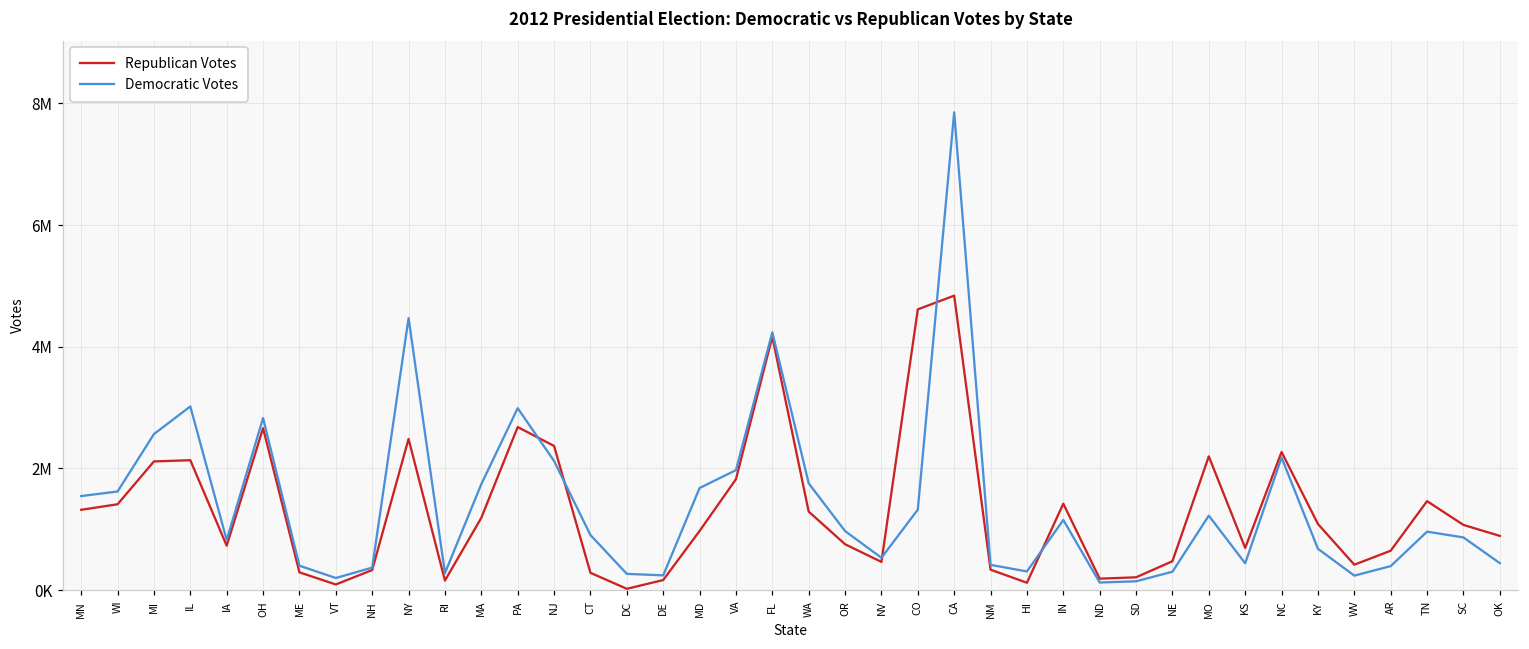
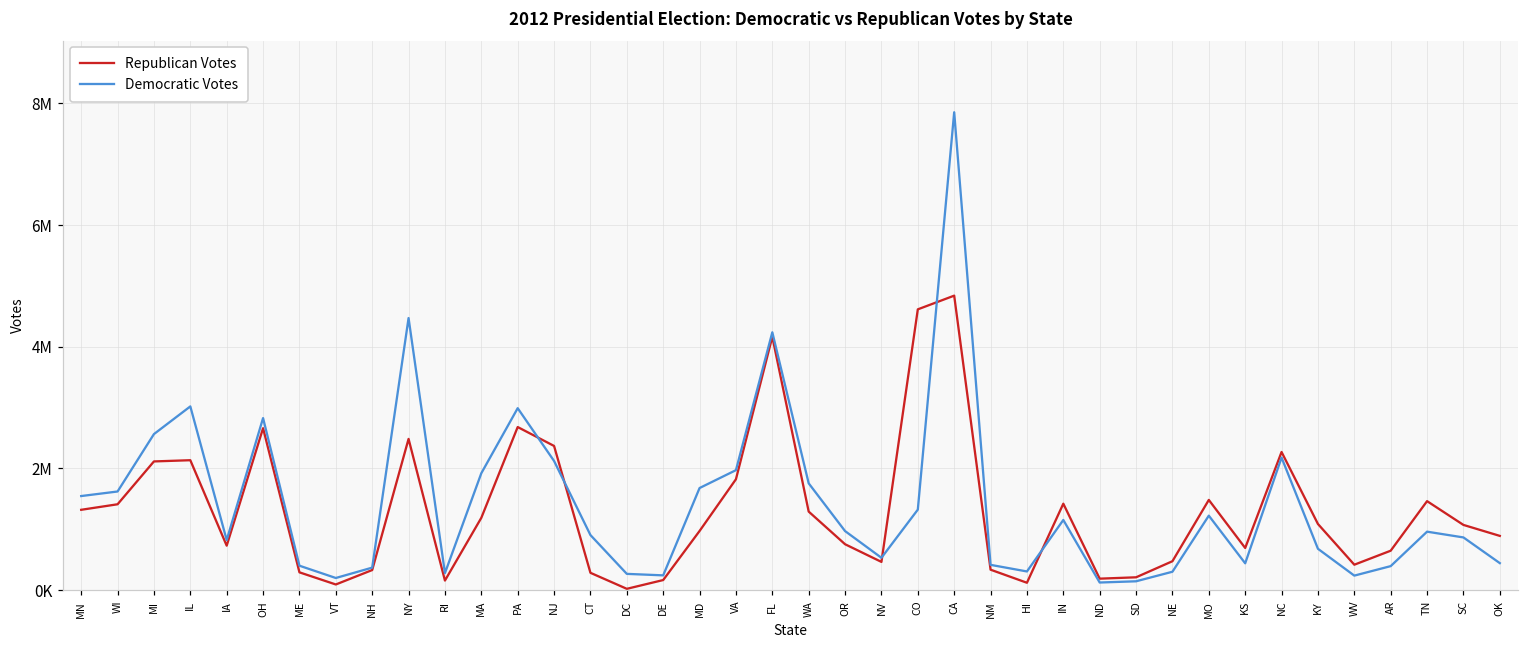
Democratic Votes, MA: 1700000 -> 1900000
Republican Votes, MO: 2200000 -> 1500000
